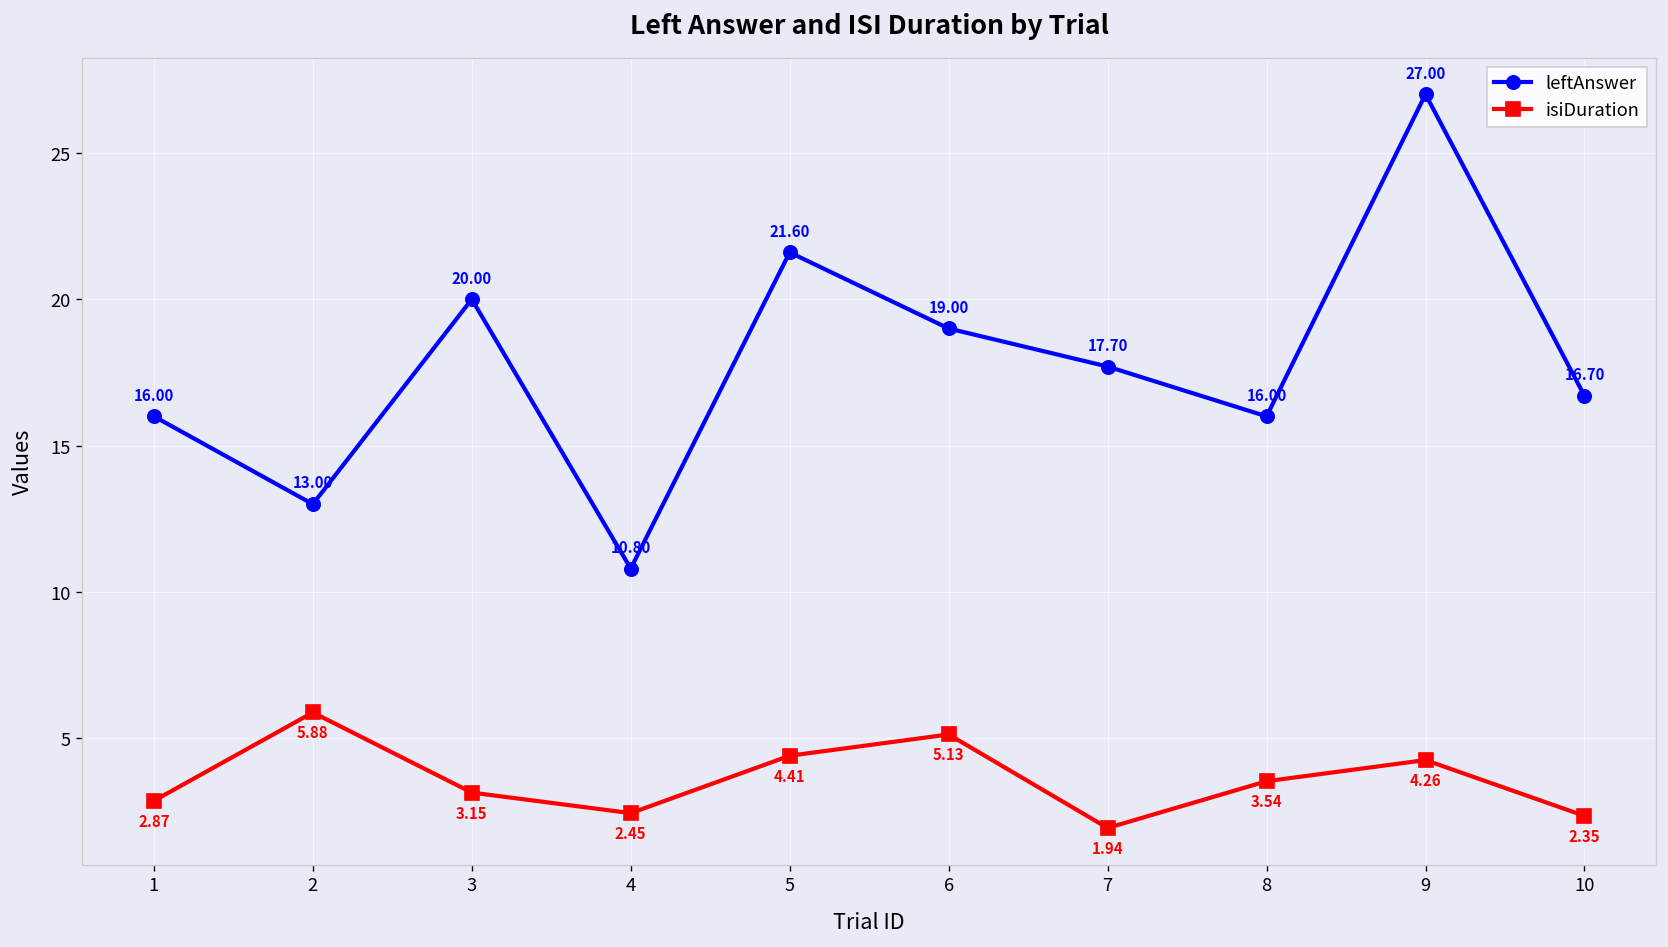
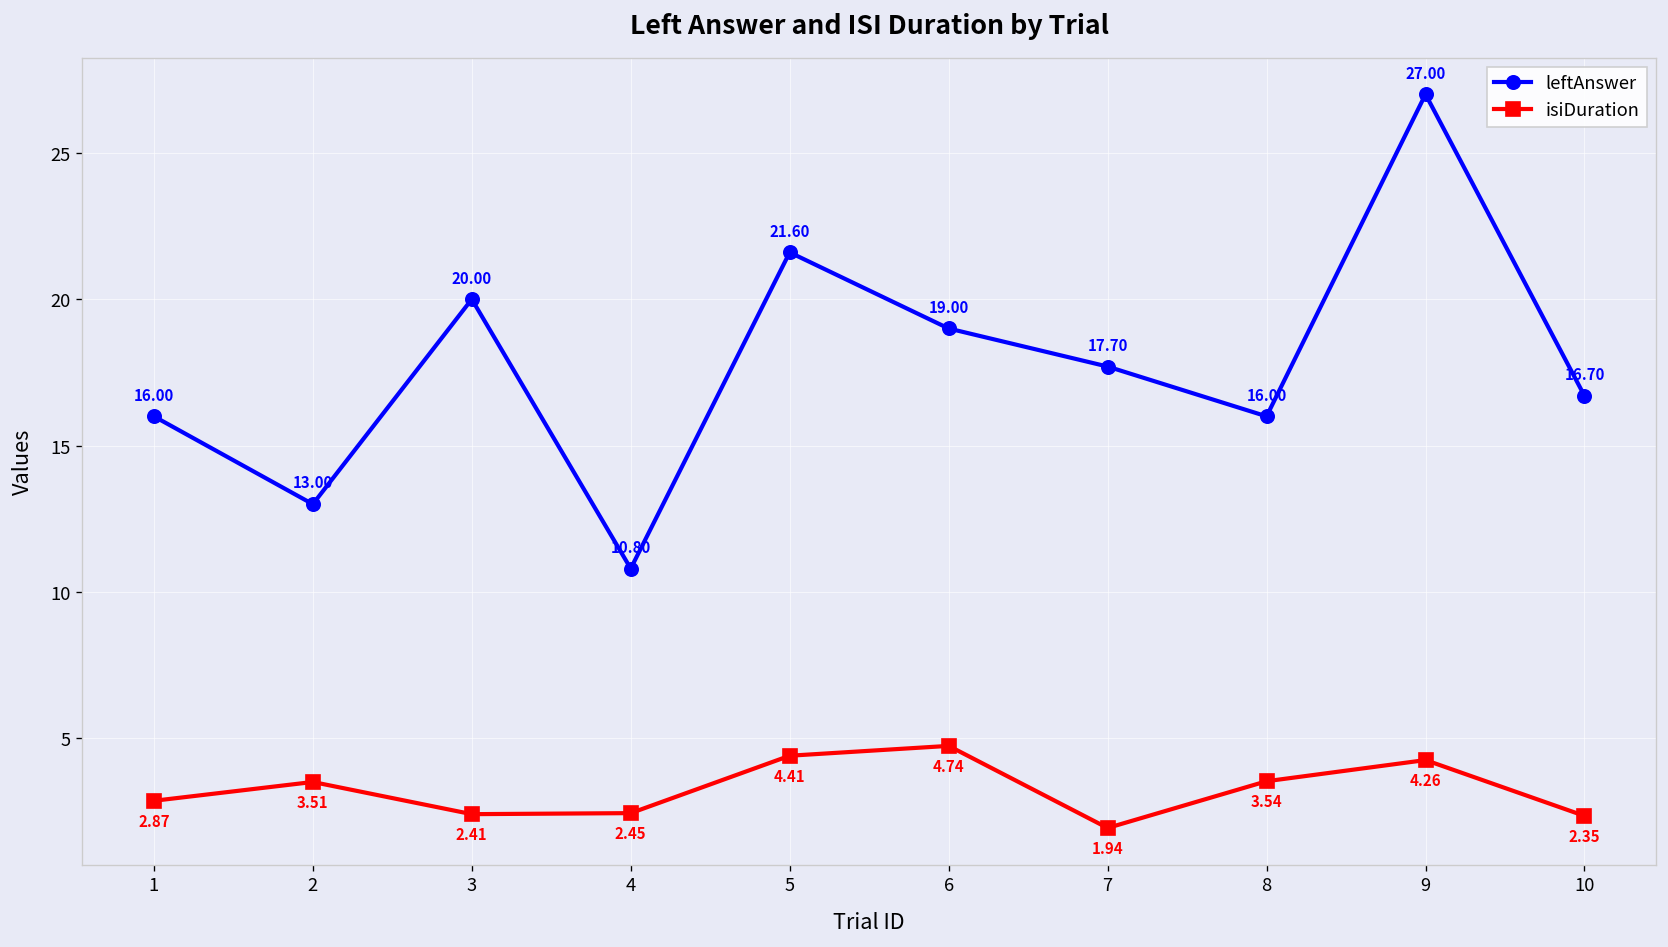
isiDuration, 2: 5.88 -> 3.51
isiDuration, 3: 3.15 -> 2.41
isiDuration, 6: 5.13 -> 4.74
